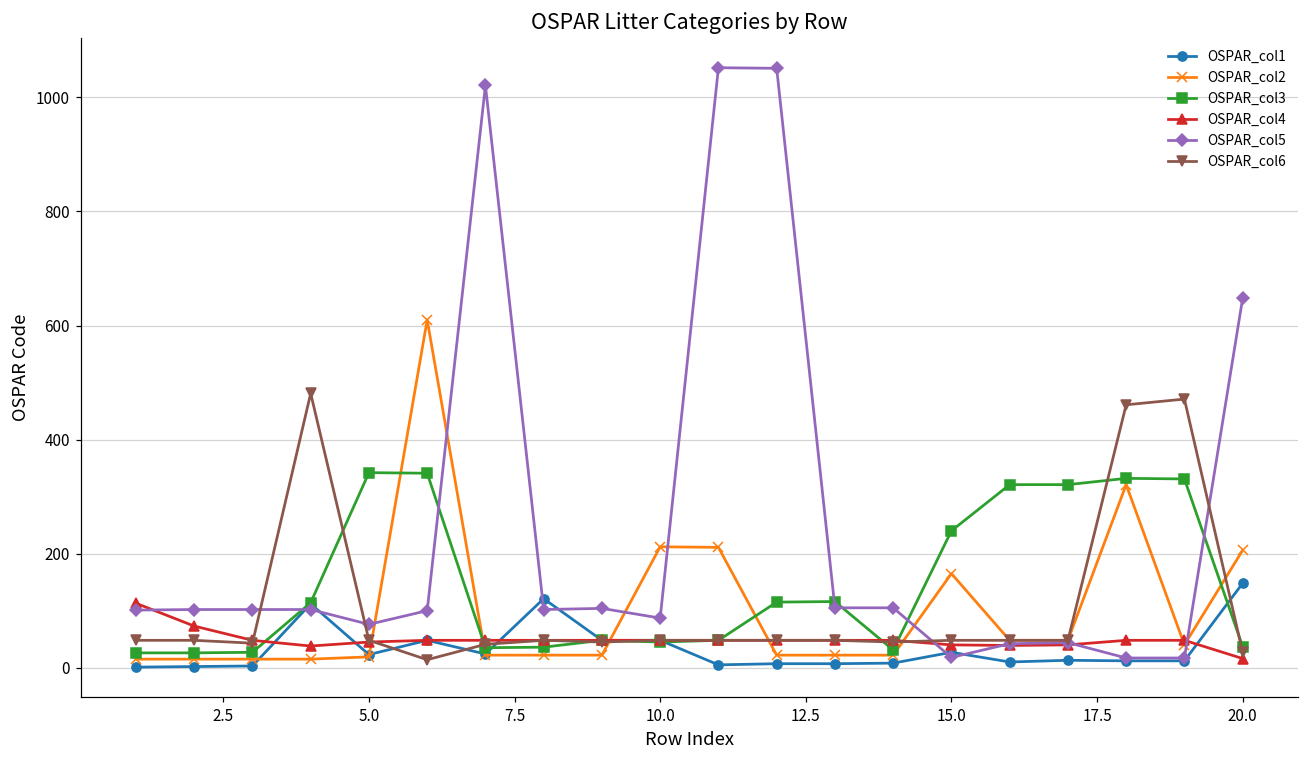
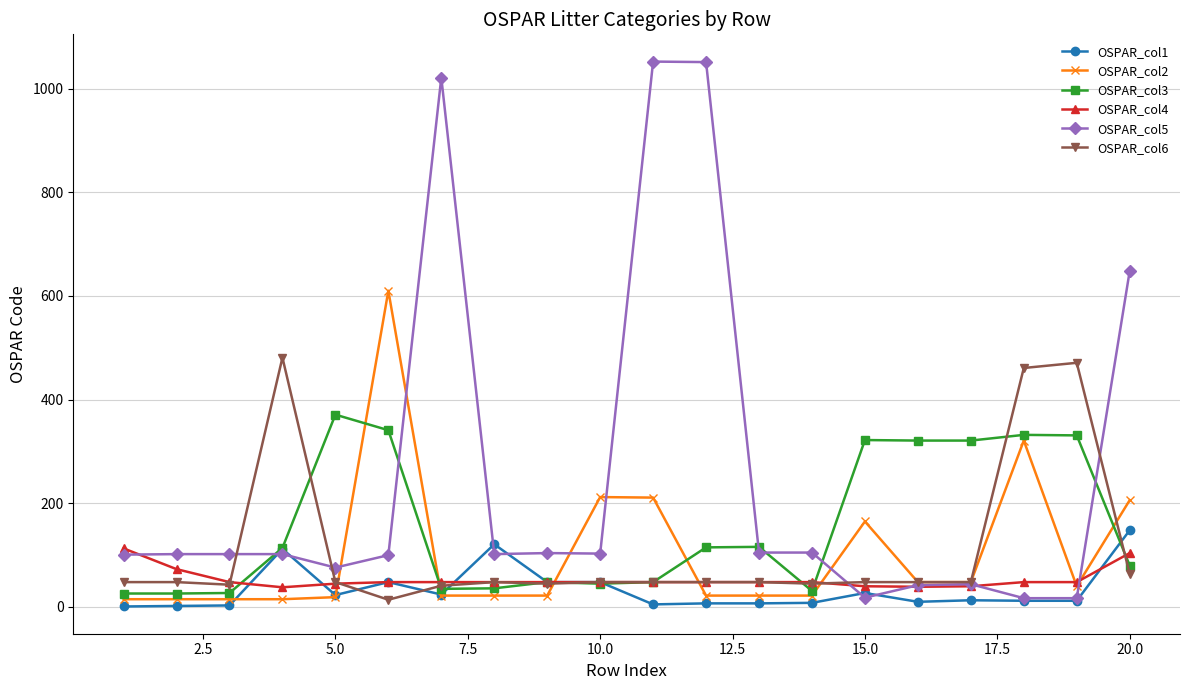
OSPAR_col3, 5.0: 340 -> 370
OSPAR_col5, 10.0: 90 -> 100
OSPAR_col3, 15.0: 240 -> 320
OSPAR_col3, 20.0: 40 -> 80
OSPAR_col4, 20.0: 20 -> 100
OSPAR_col6, 20.0: 30 -> 60
